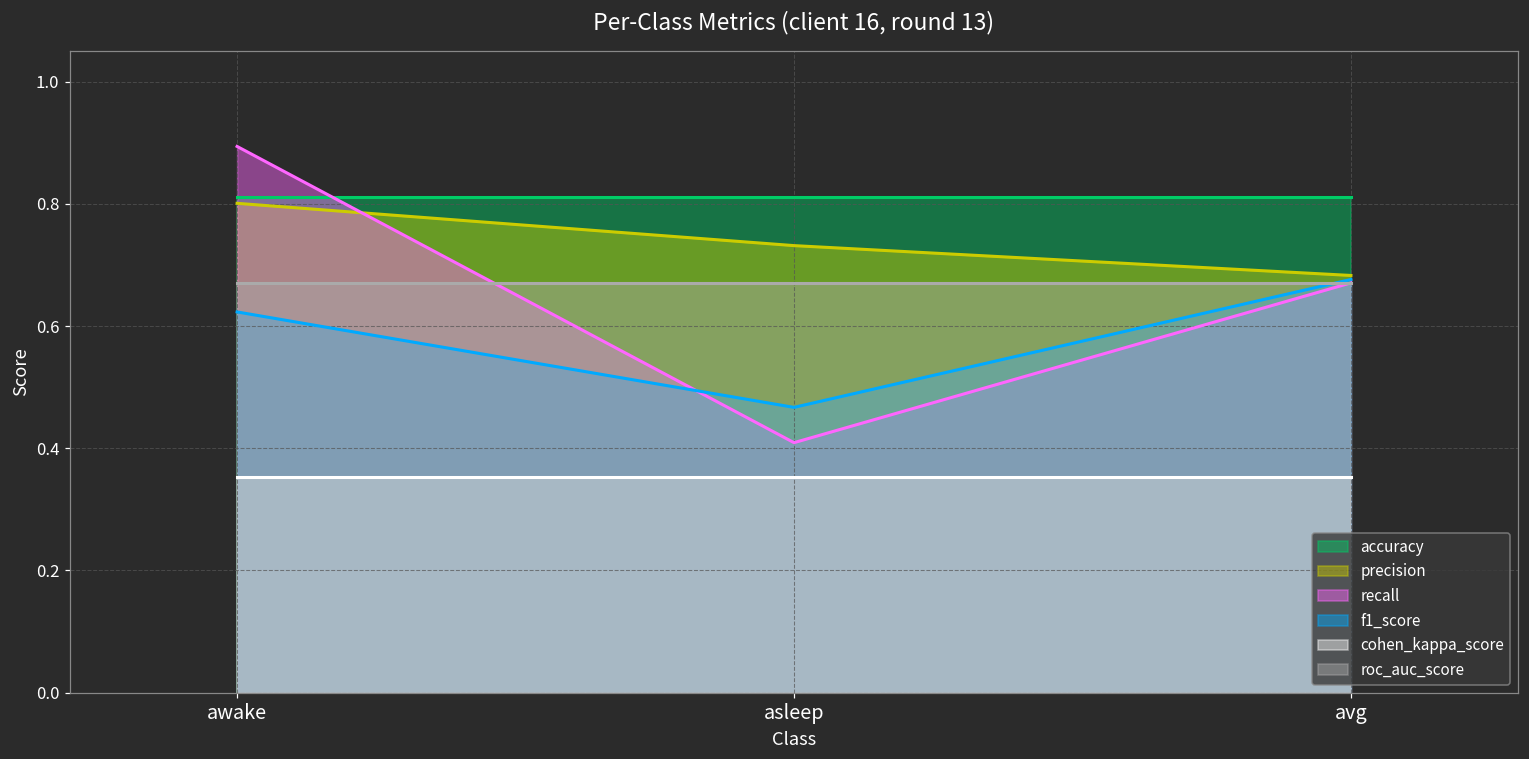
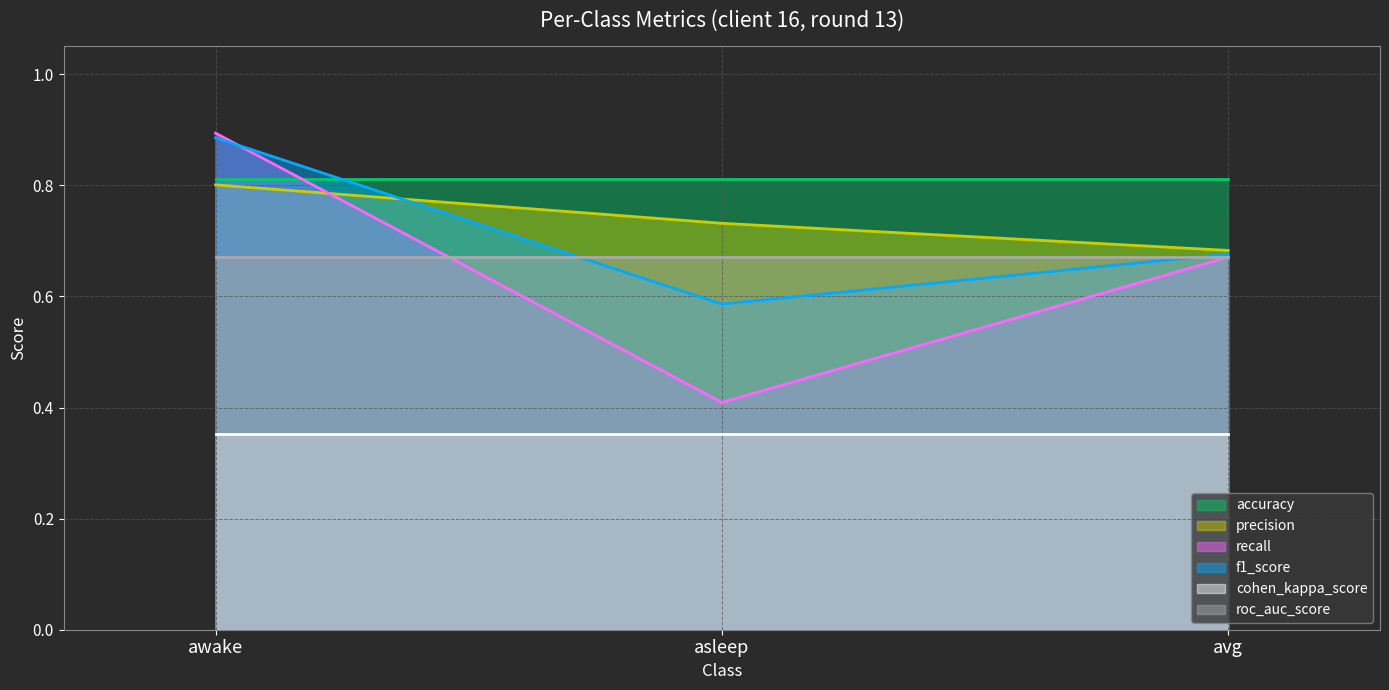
f1_score, awake: 0.62 -> 0.89
f1_score, asleep: 0.47 -> 0.59
